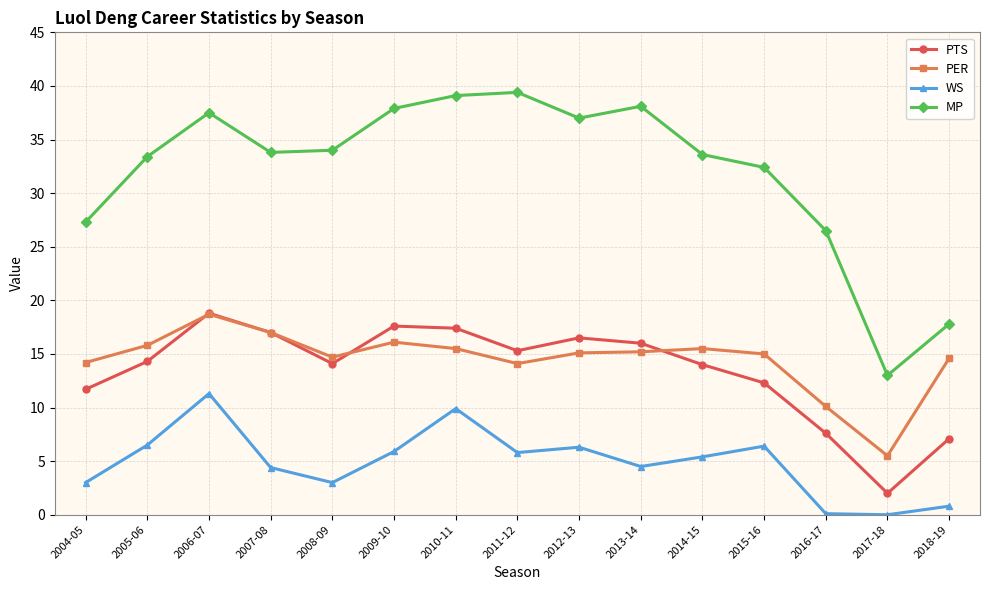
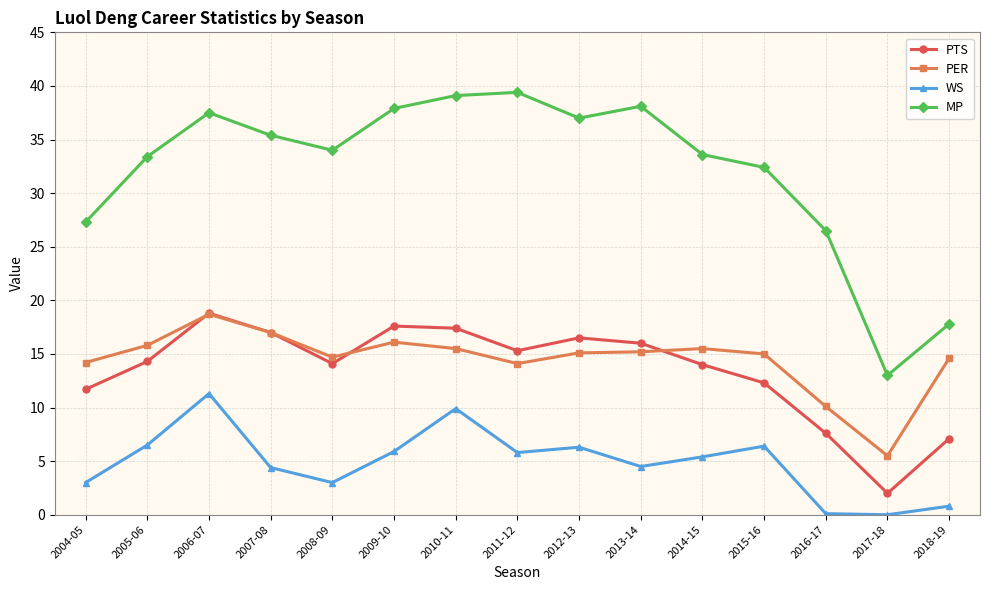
MP, 2007-08: 33.8 -> 35.4
